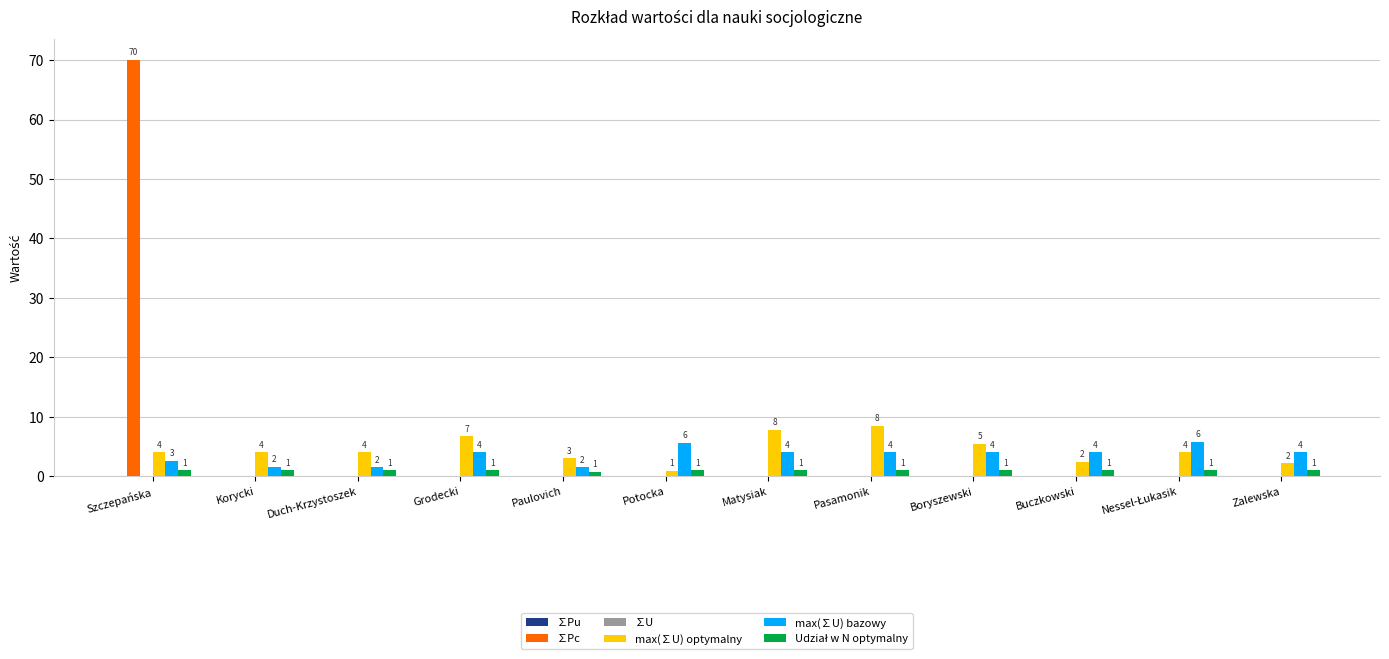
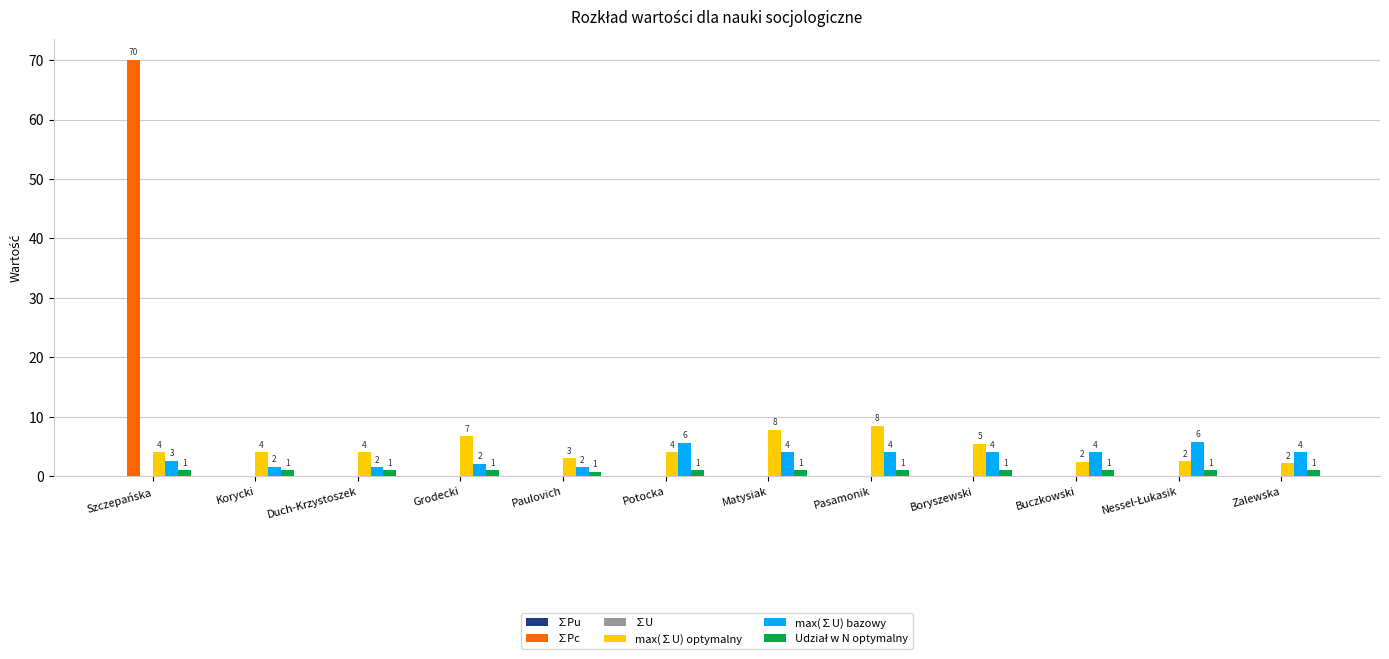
max(∑U) bazowy, Grodecki: 4 -> 2
max(∑U) optymalny, Potocka: 1 -> 4
max(∑U) optymalny, Nessel-Łukasik: 4 -> 2
